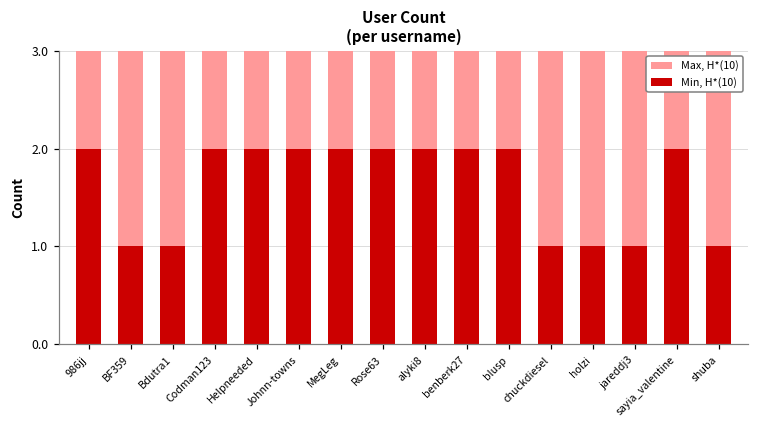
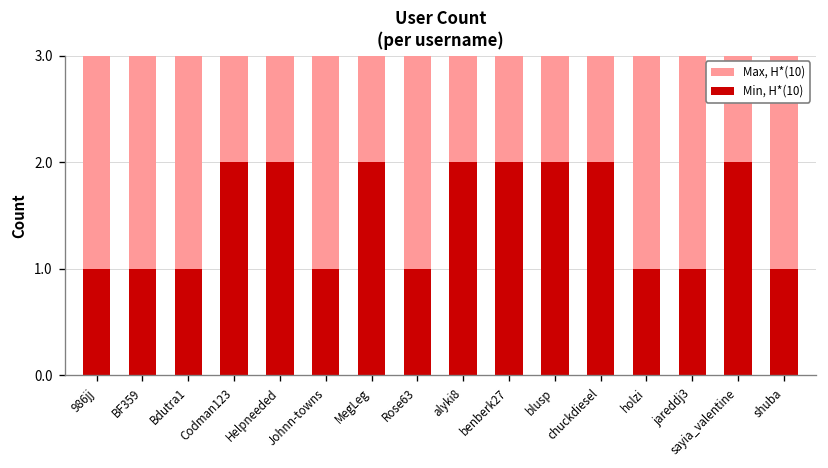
Min, H*(10), 986jj: 2 -> 1
Min, H*(10), Johnn-towns: 2 -> 1
Min, H*(10), Rose63: 2 -> 1
Min, H*(10), chuckdiesel: 1 -> 2
